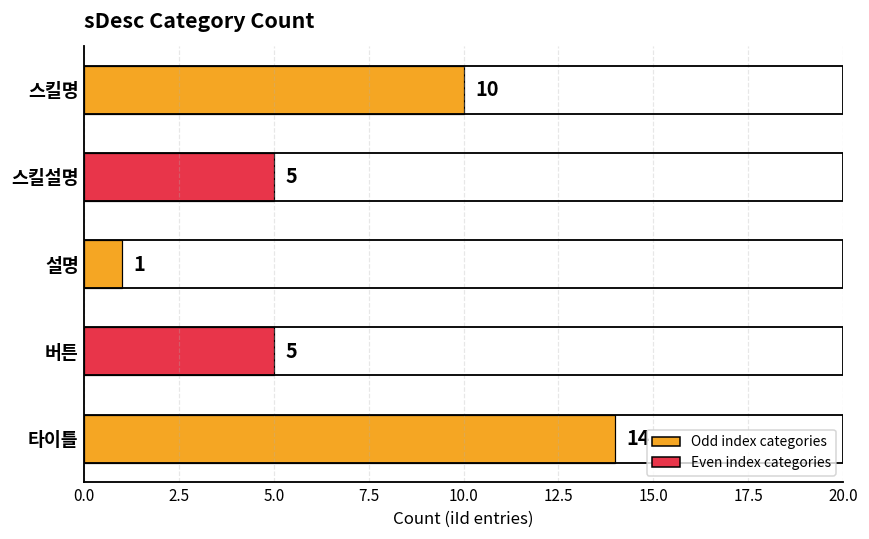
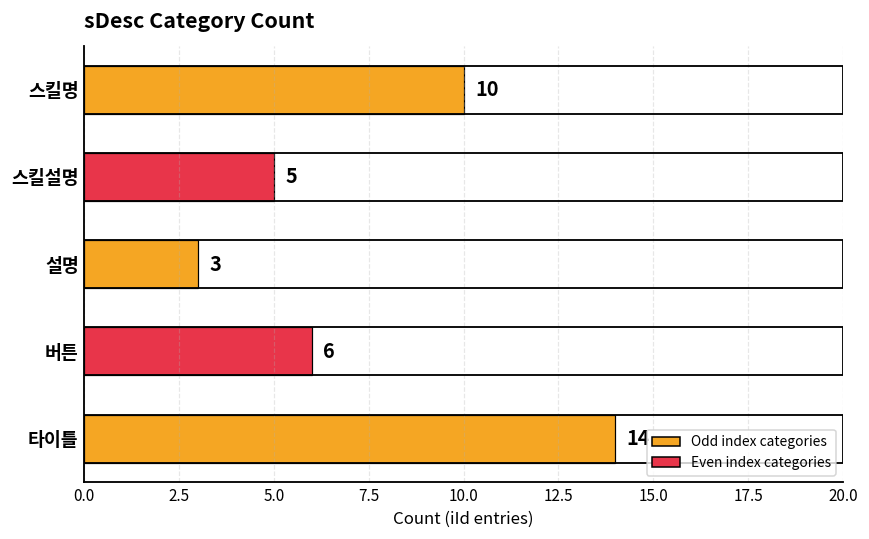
설명: 1 -> 3
버튼: 5 -> 6
